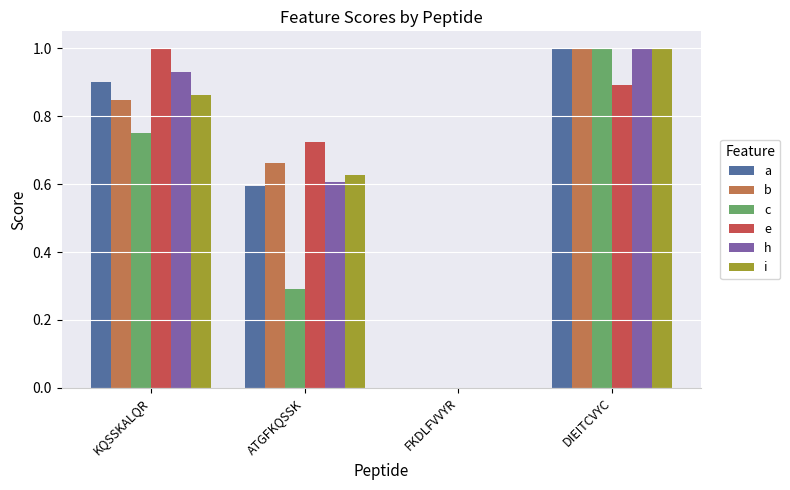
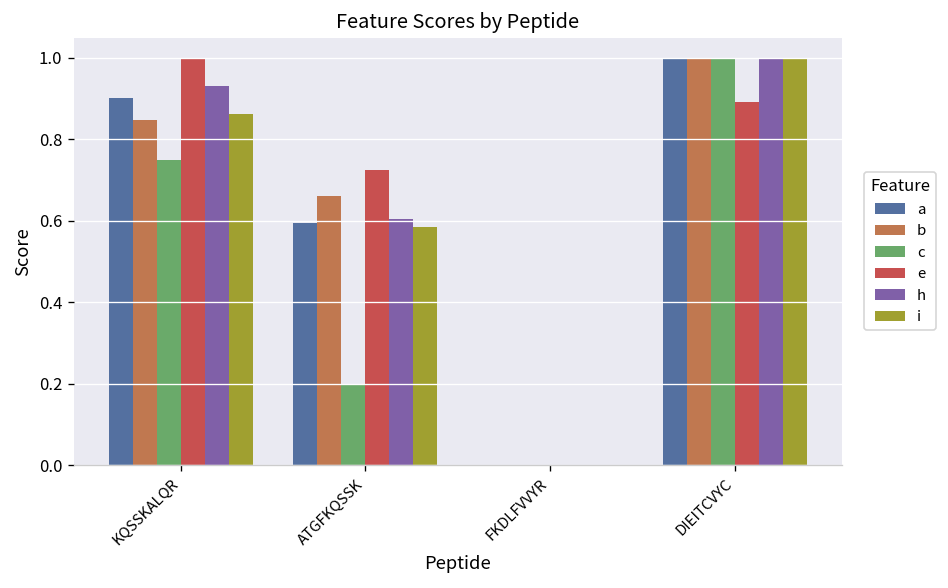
c, ATGFKQSSK: 0.29 -> 0.20
i, ATGFKQSSK: 0.63 -> 0.58
